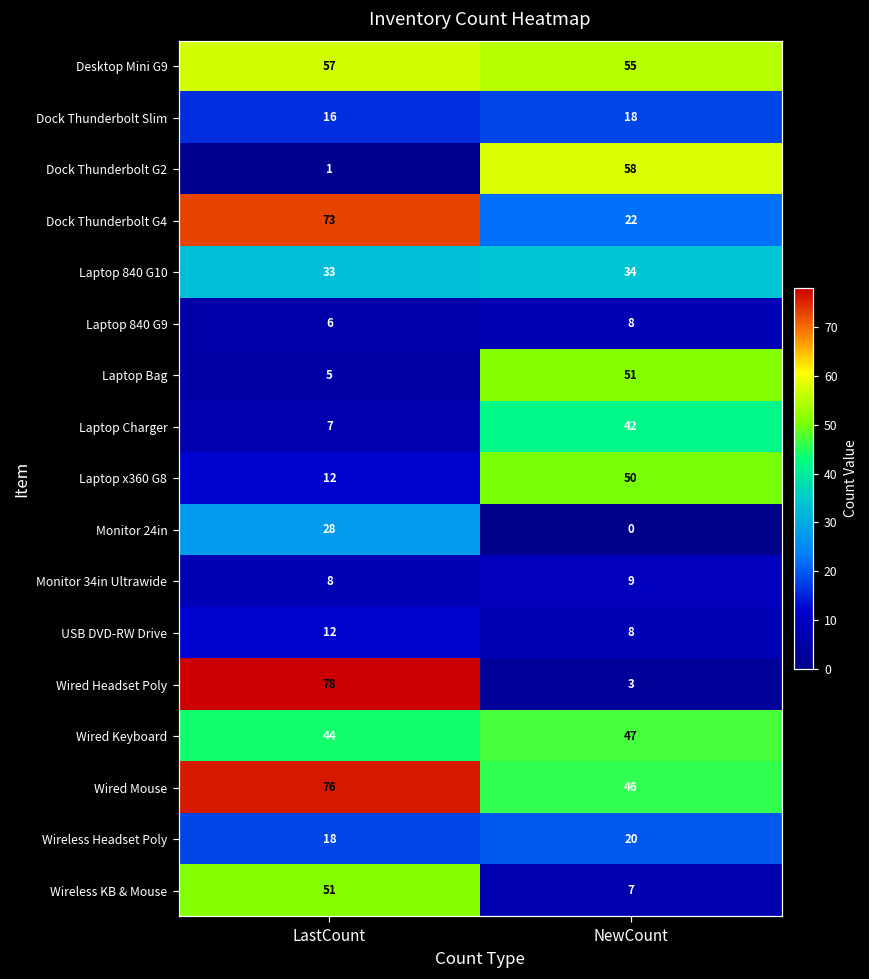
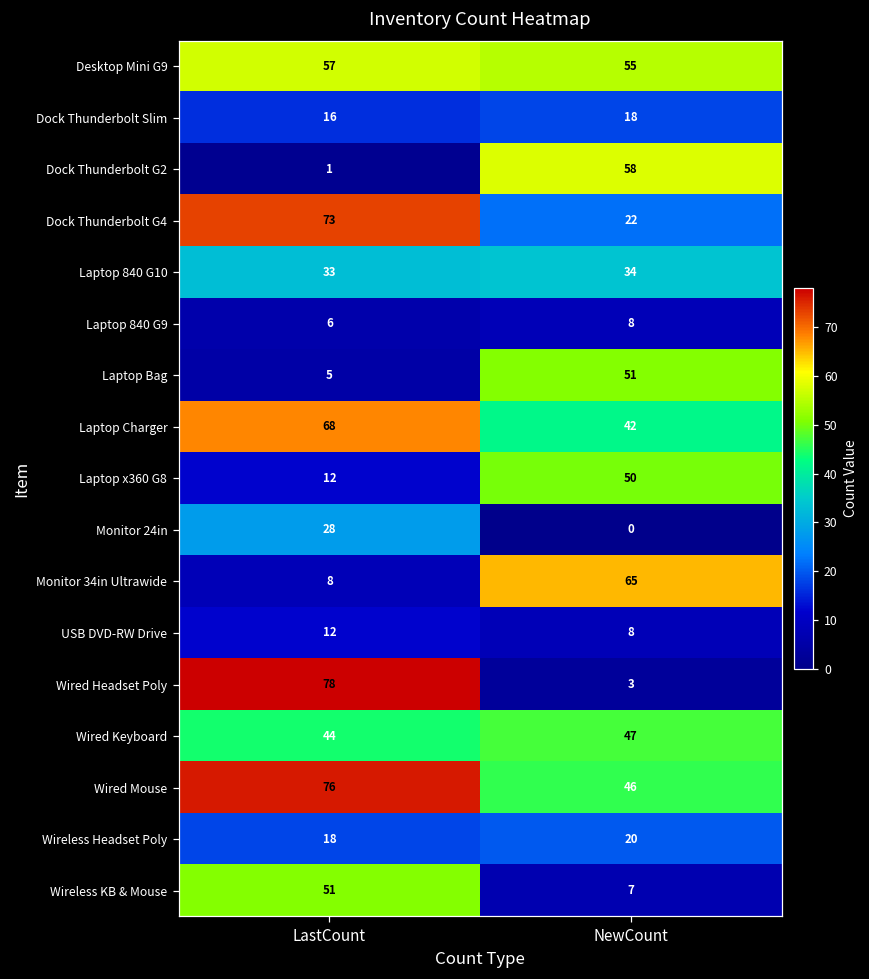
Laptop Charger, LastCount: 7 -> 68
Monitor 34in Ultrawide, NewCount: 9 -> 65
